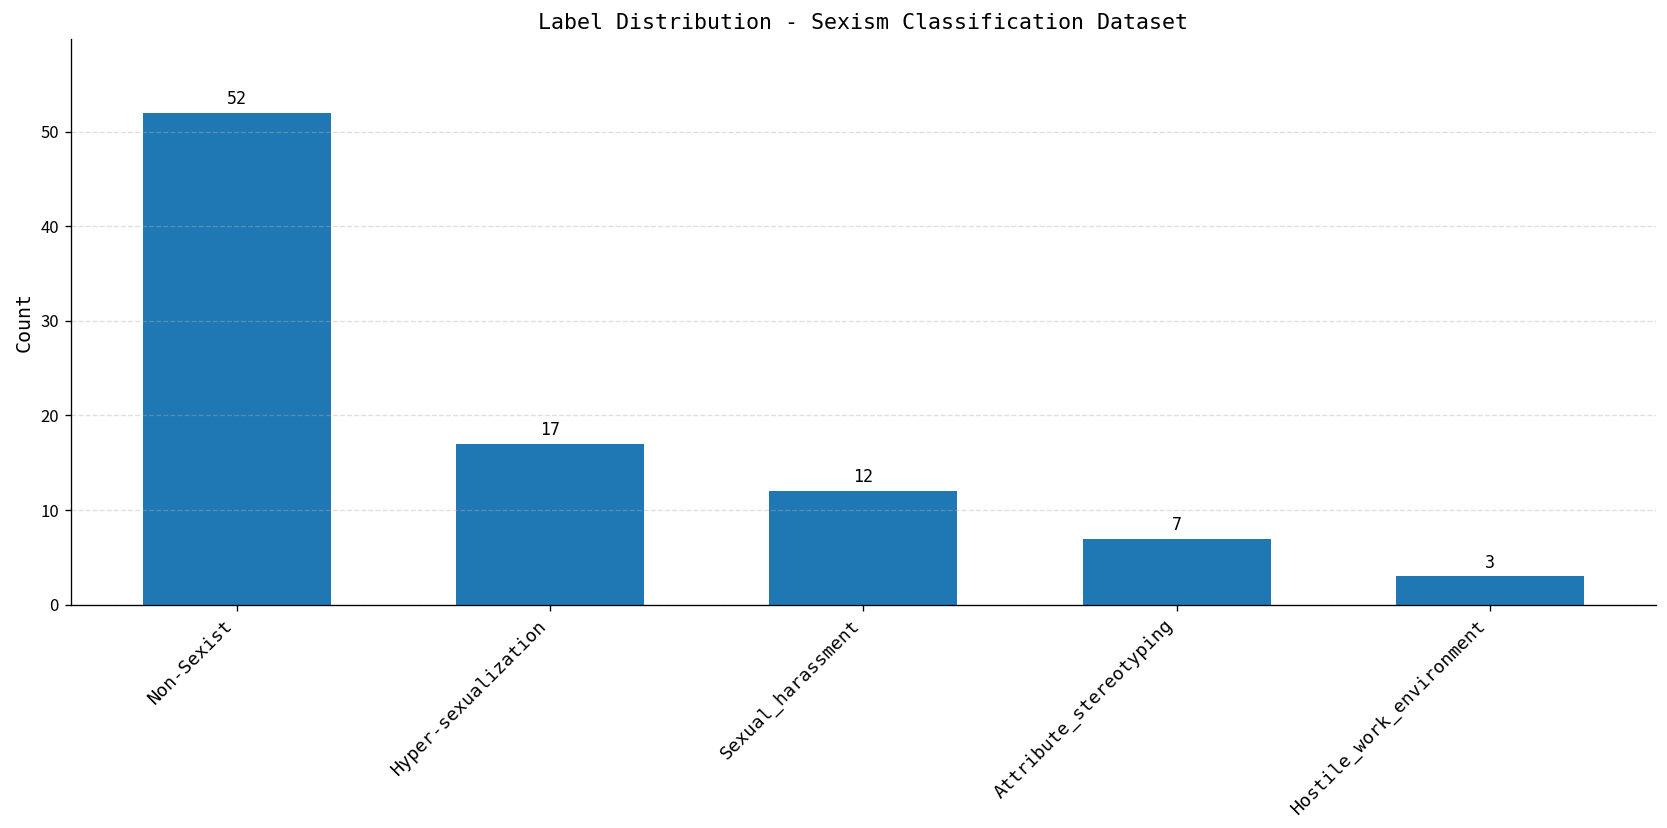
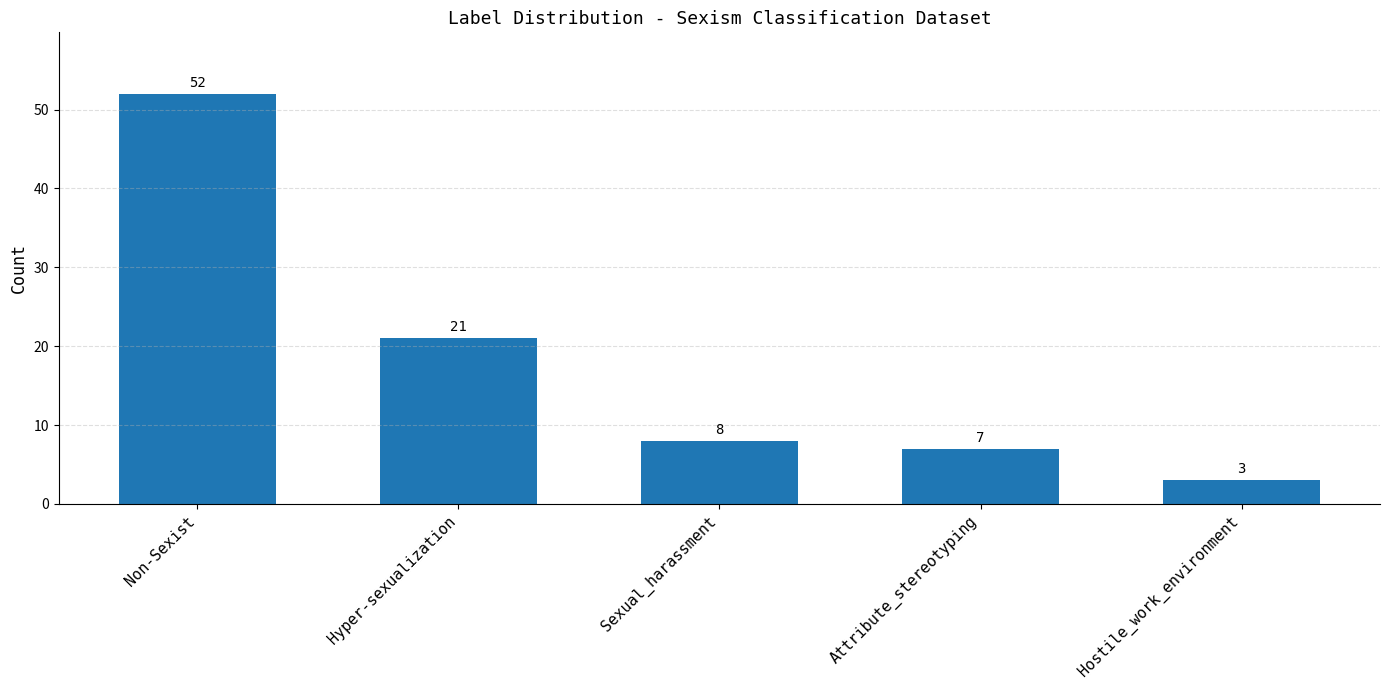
Hyper-sexualization: 17 -> 21
Sexual_harassment: 12 -> 8
